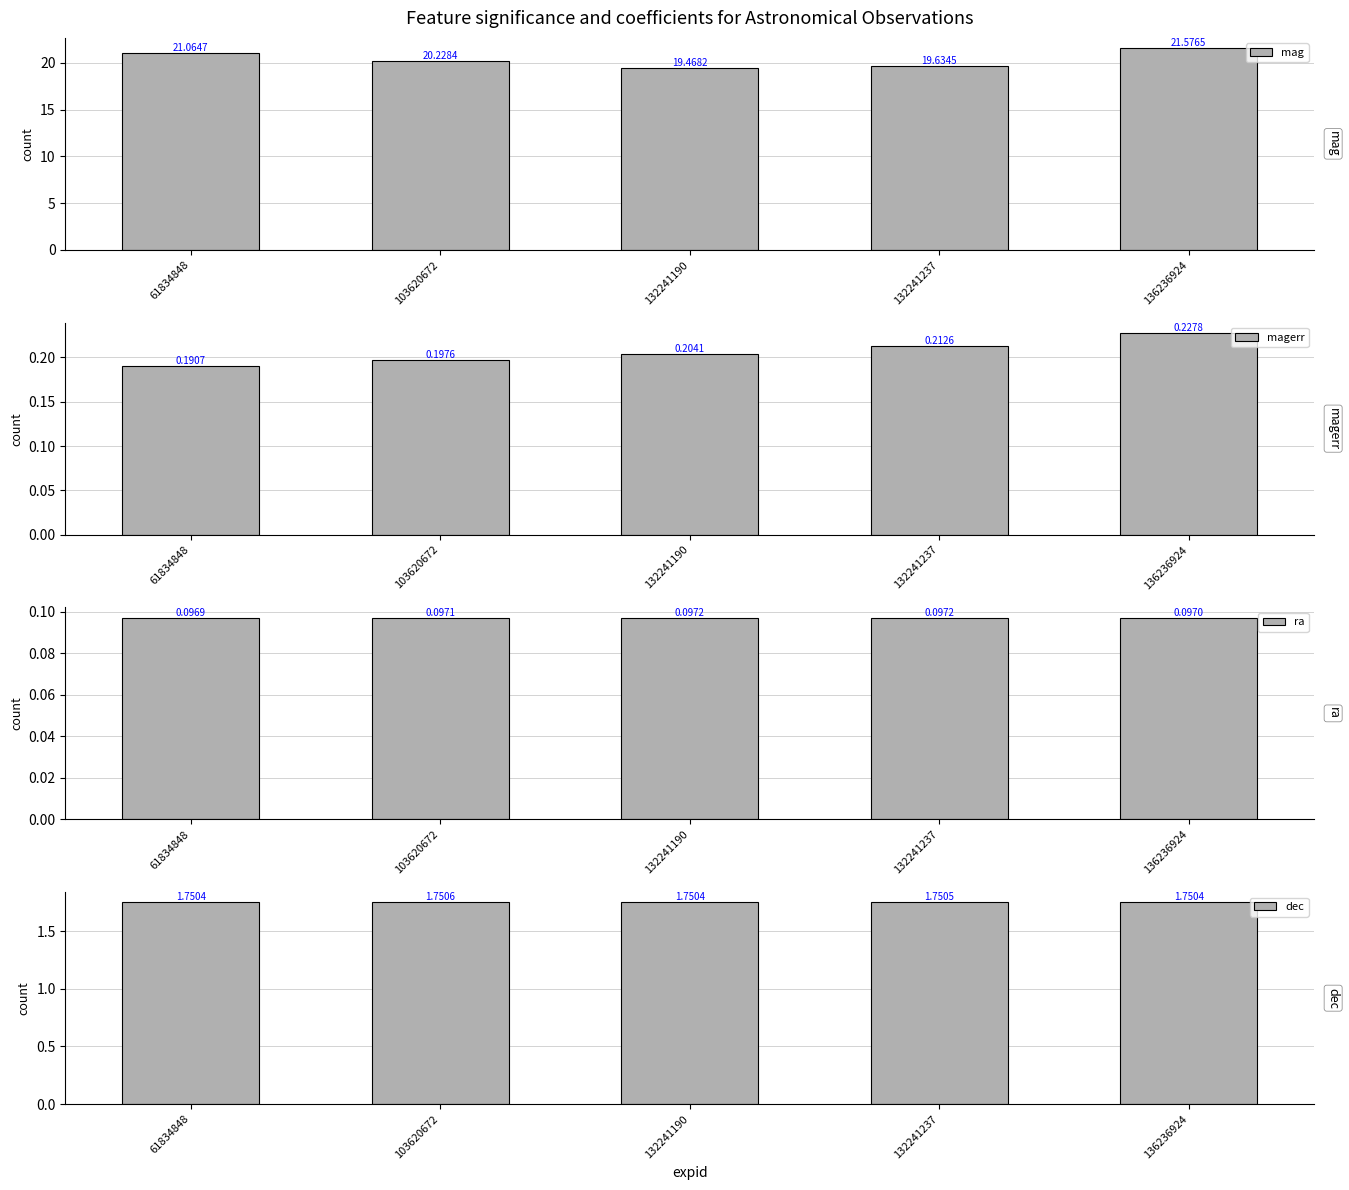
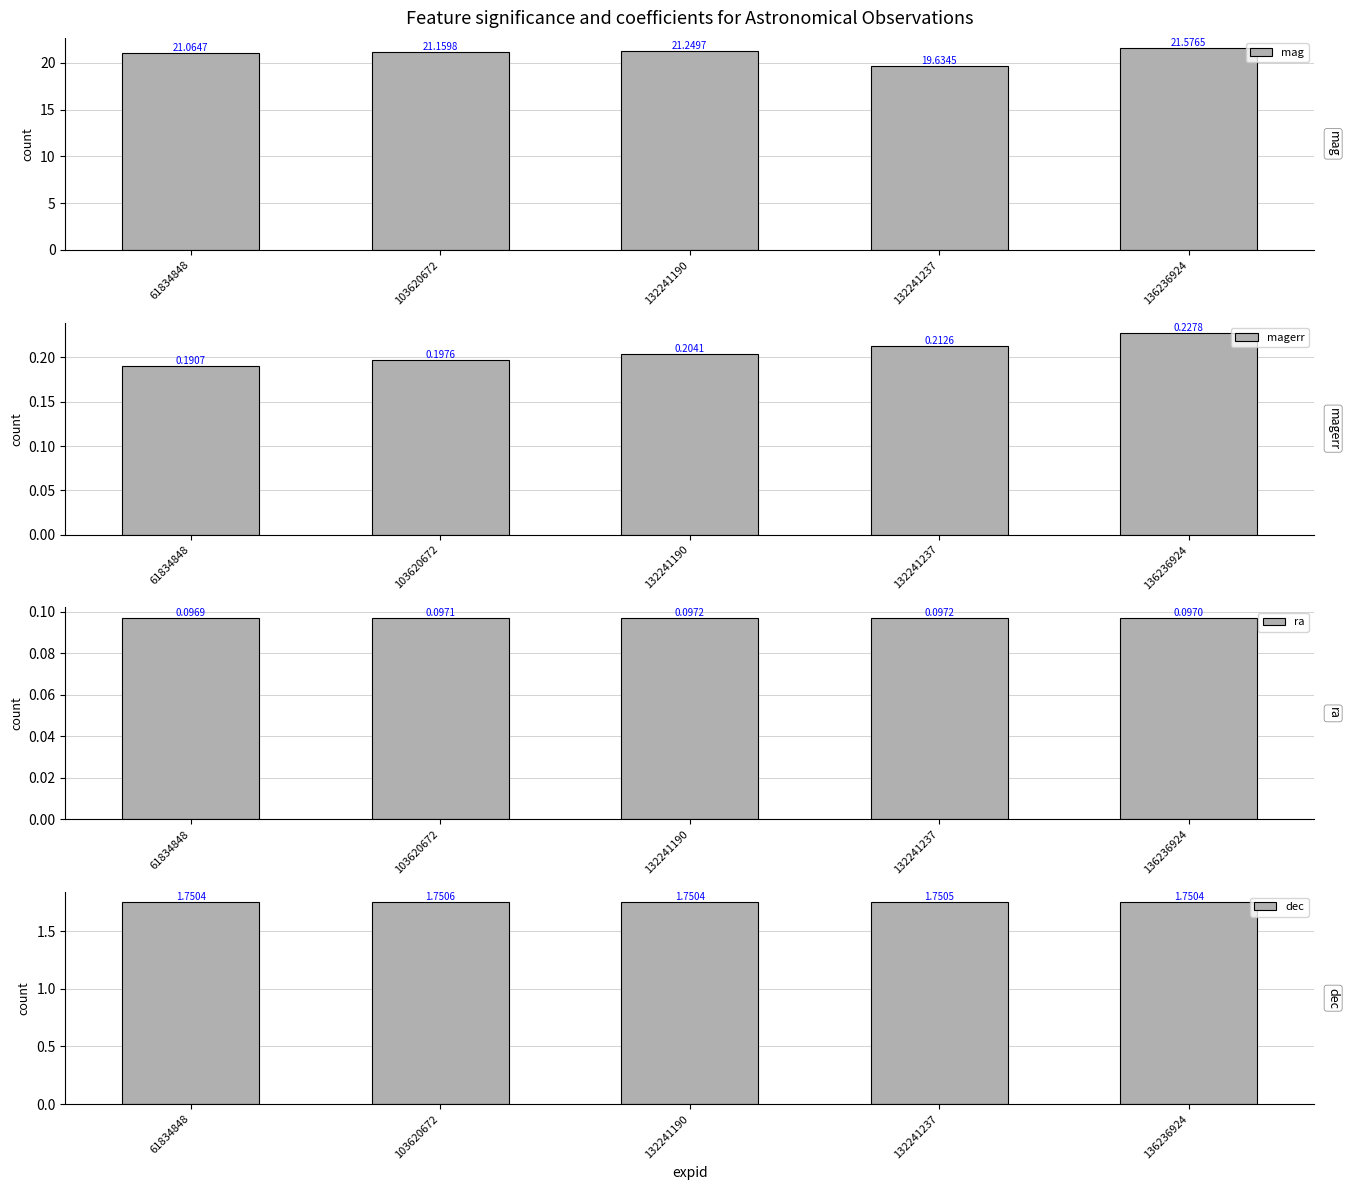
Feature significance and coefficients for Astronomical Observations, 103620672: 20.2284 -> 21.1598
Feature significance and coefficients for Astronomical Observations, 132241190: 19.4682 -> 21.2497
